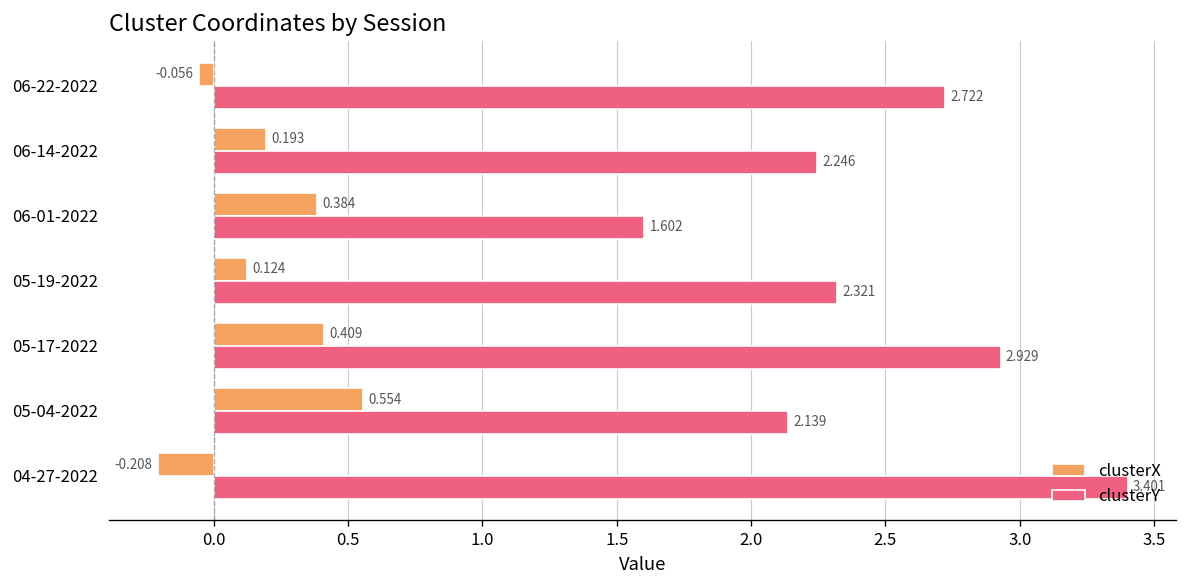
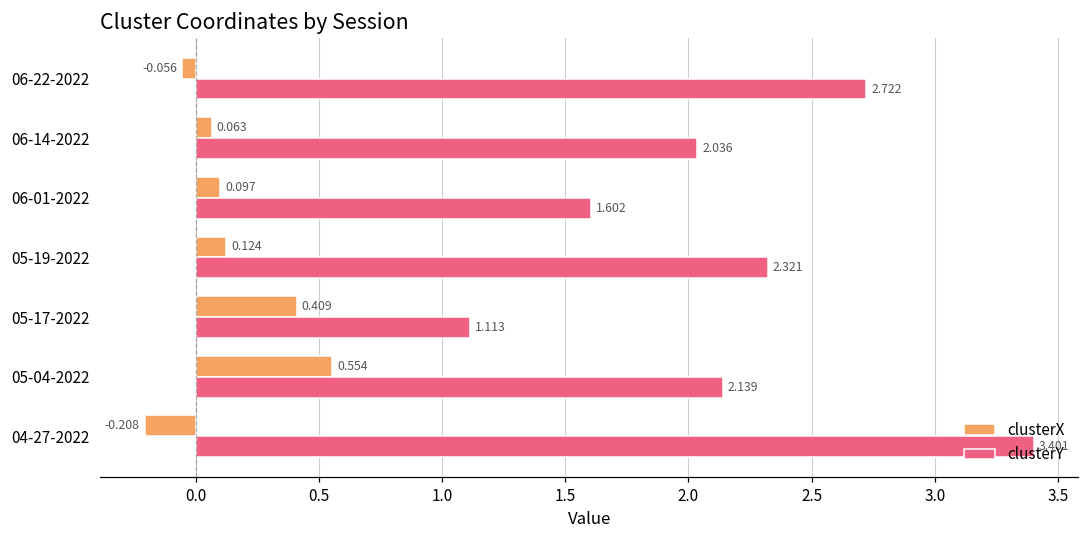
clusterX, 06-14-2022: 0.193 -> 0.063
clusterY, 06-14-2022: 2.246 -> 2.036
clusterX, 06-01-2022: 0.384 -> 0.097
clusterY, 05-17-2022: 2.929 -> 1.113
